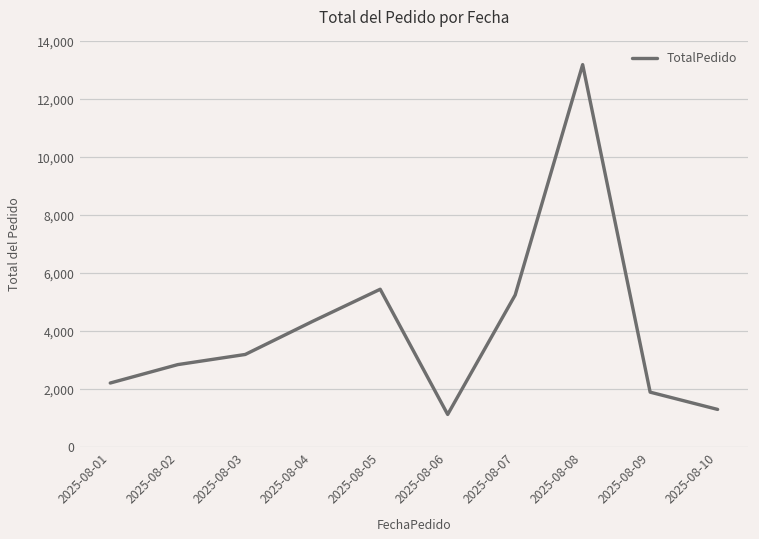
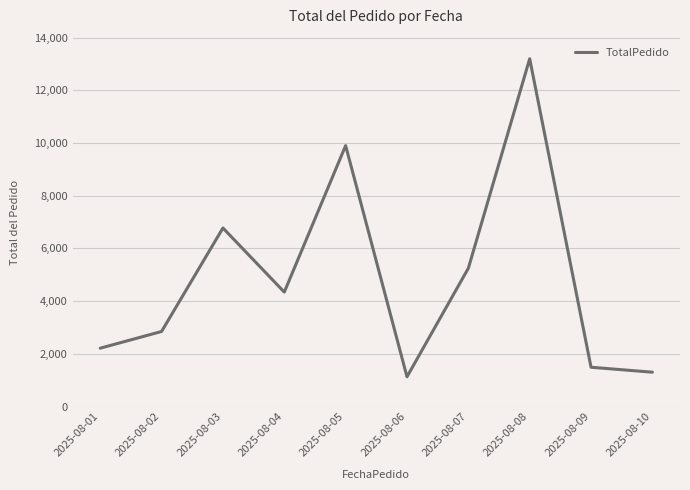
2025-08-03: 3,200 -> 6,800
2025-08-05: 5,500 -> 9,900
2025-08-09: 1,900 -> 1,500
